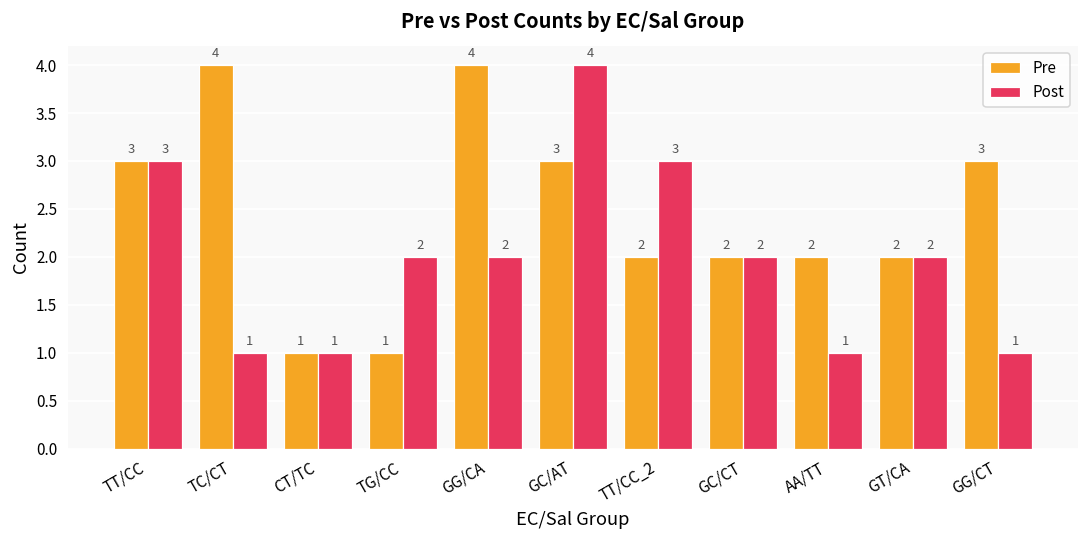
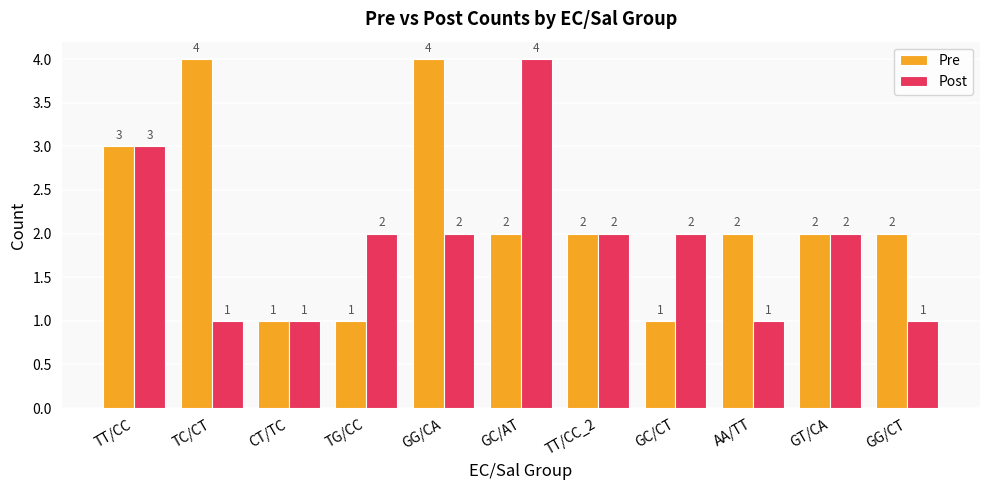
Pre, GC/AT: 3 -> 2
Post, TT/CC_2: 3 -> 2
Pre, GC/CT: 2 -> 1
Pre, GG/CT: 3 -> 2
